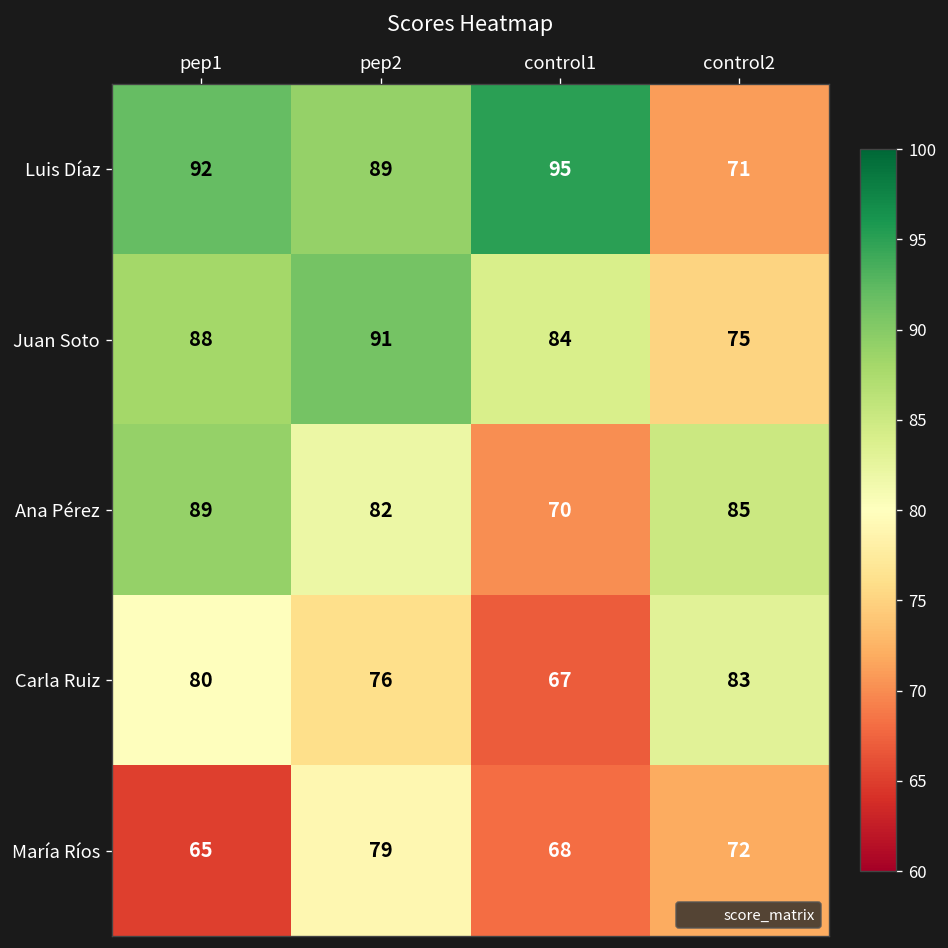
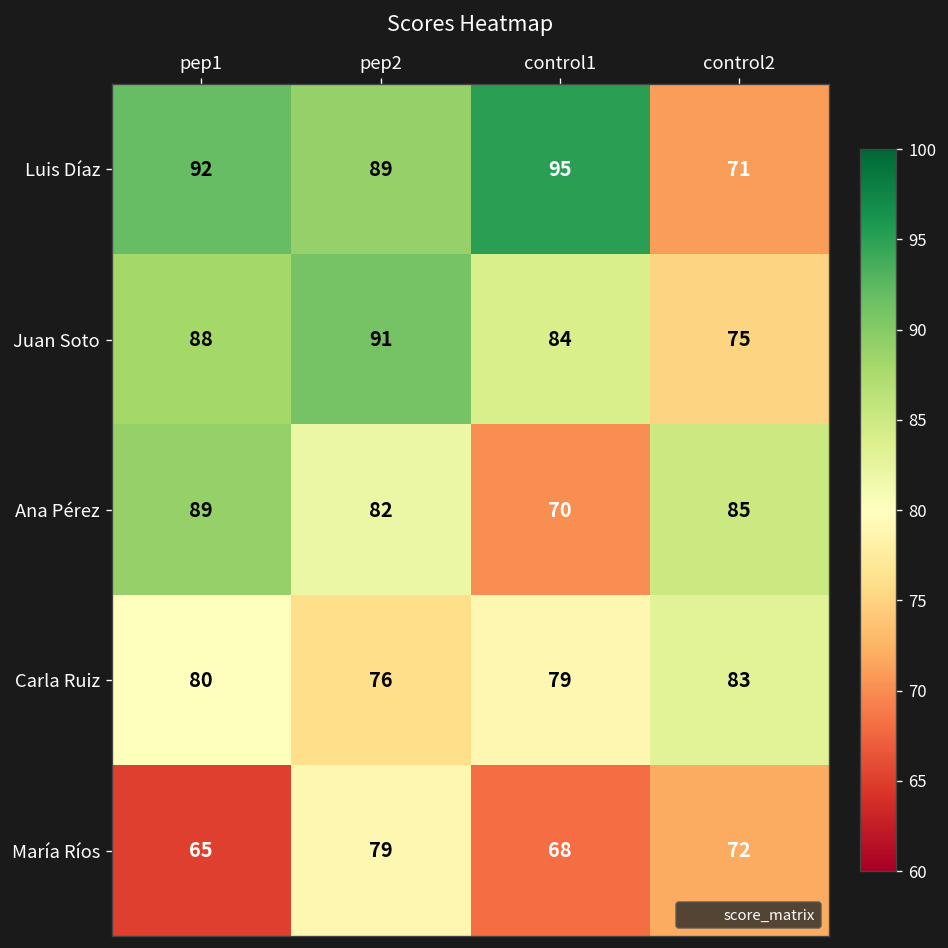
Carla Ruiz, control1: 67 -> 79
